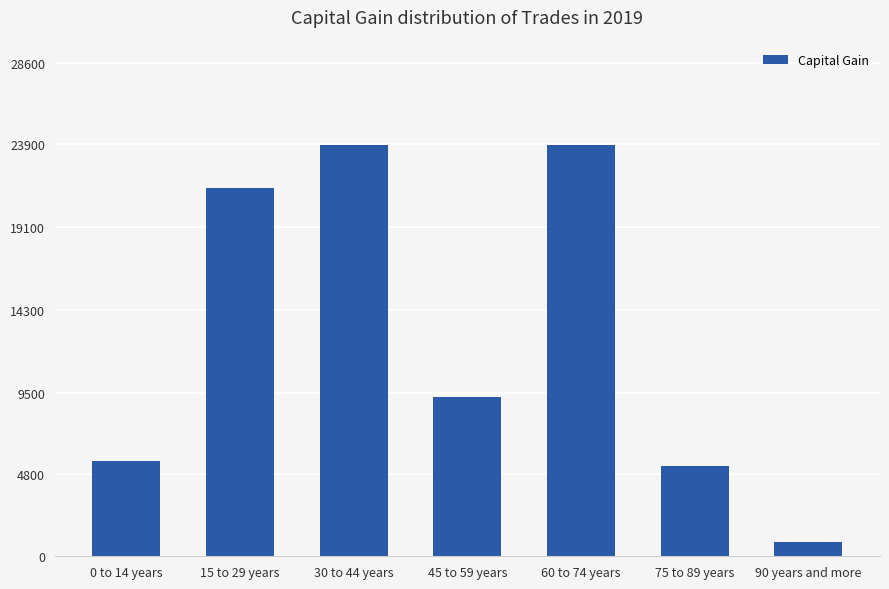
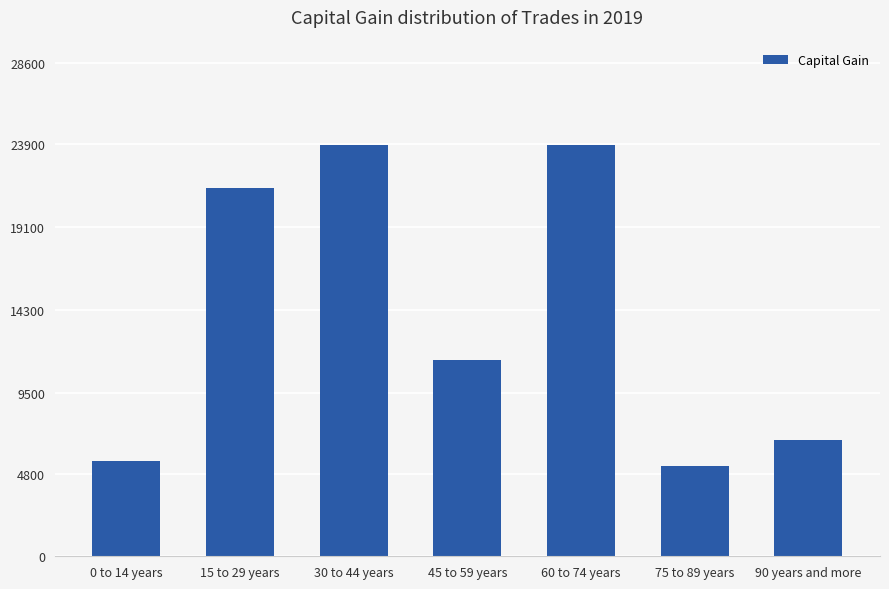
45 to 59 years: 9200 -> 11400
90 years and more: 900 -> 6700
